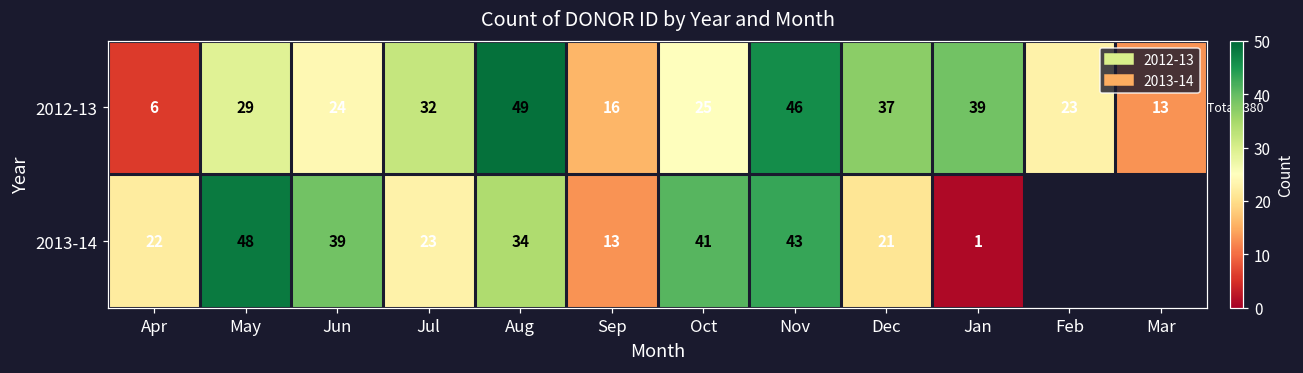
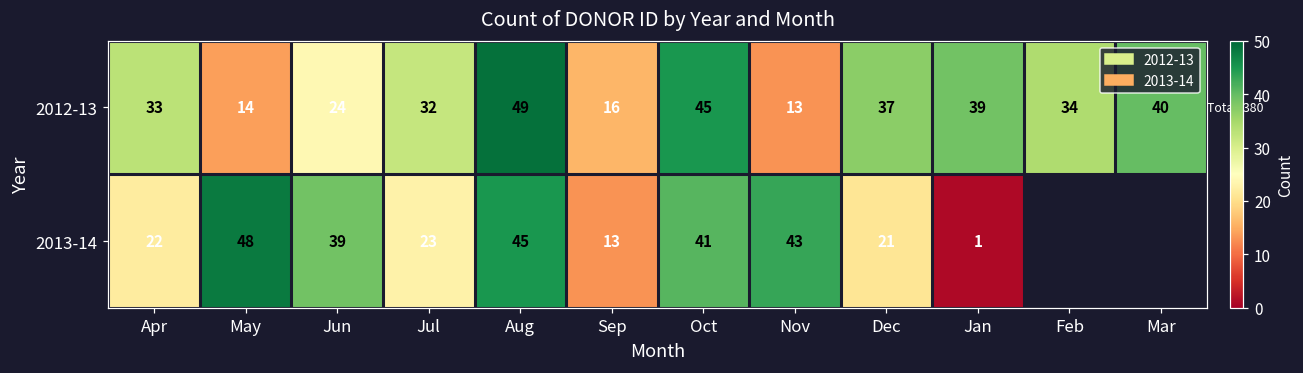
2012-13, Apr: 6 -> 33
2012-13, May: 29 -> 14
2012-13, Oct: 25 -> 45
2012-13, Nov: 46 -> 13
2012-13, Feb: 23 -> 34
2012-13, Mar: 13 -> 40
2013-14, Aug: 34 -> 45
